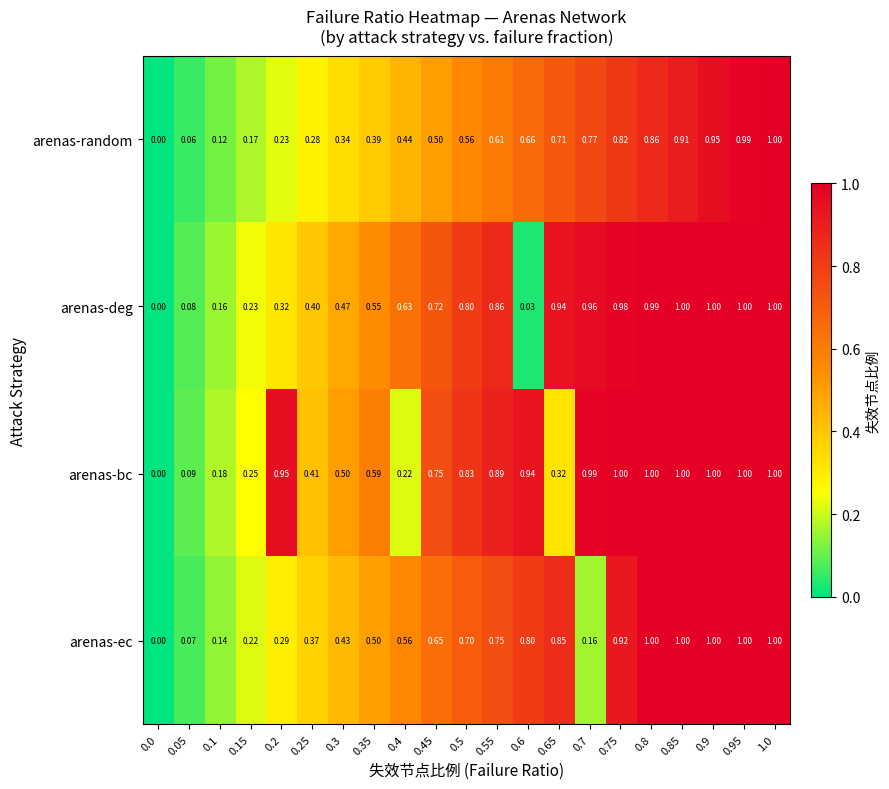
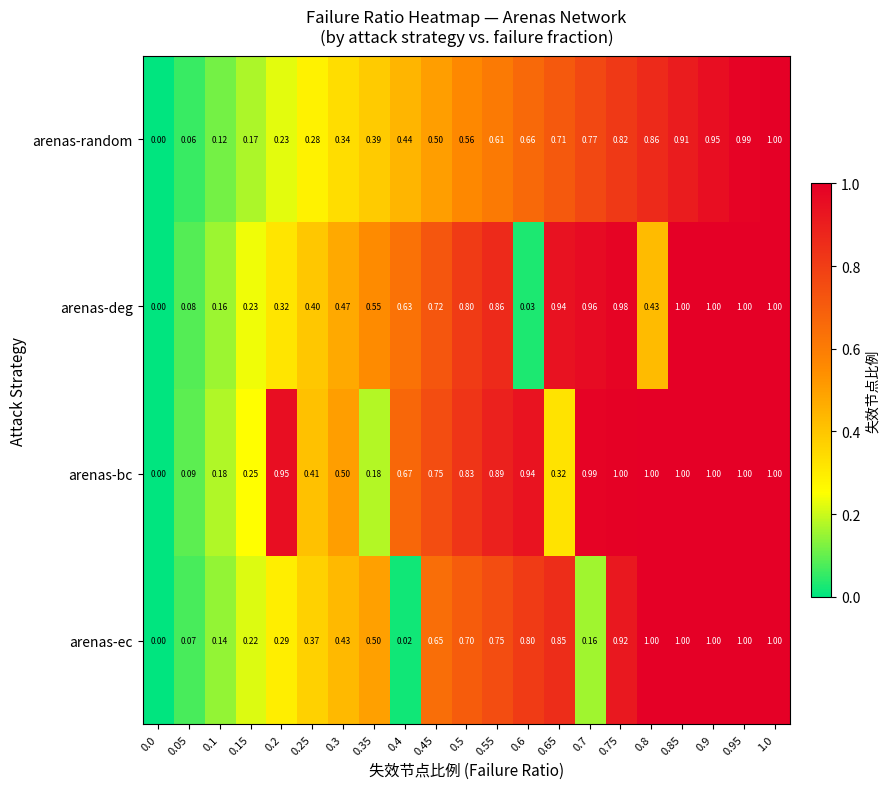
arenas-deg, 0.8: 0.99 -> 0.43
arenas-bc, 0.35: 0.59 -> 0.18
arenas-bc, 0.4: 0.22 -> 0.67
arenas-ec, 0.4: 0.56 -> 0.02
